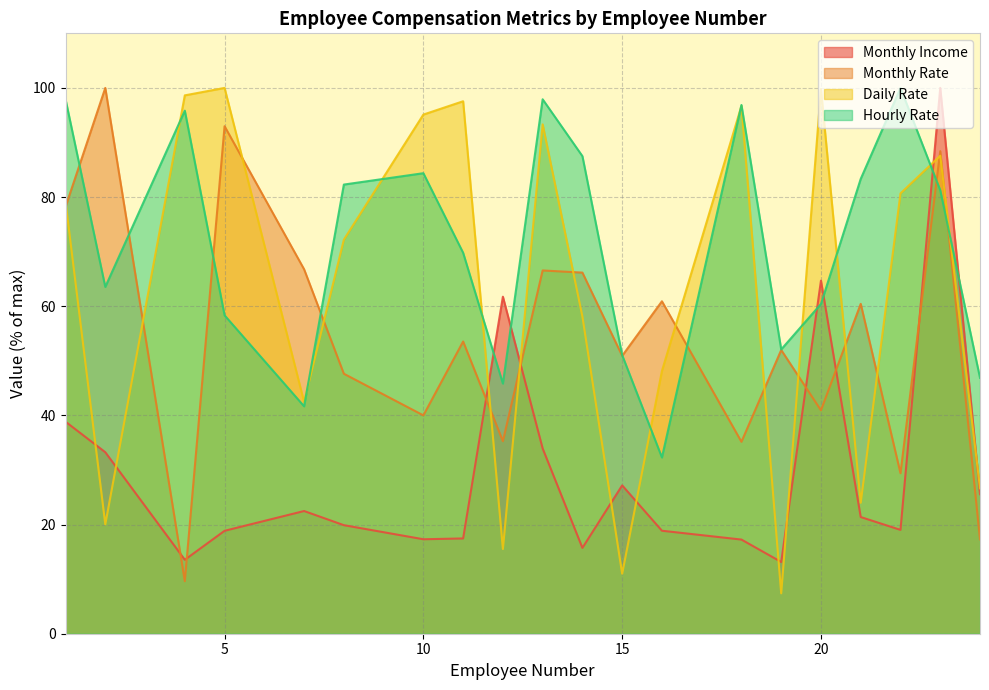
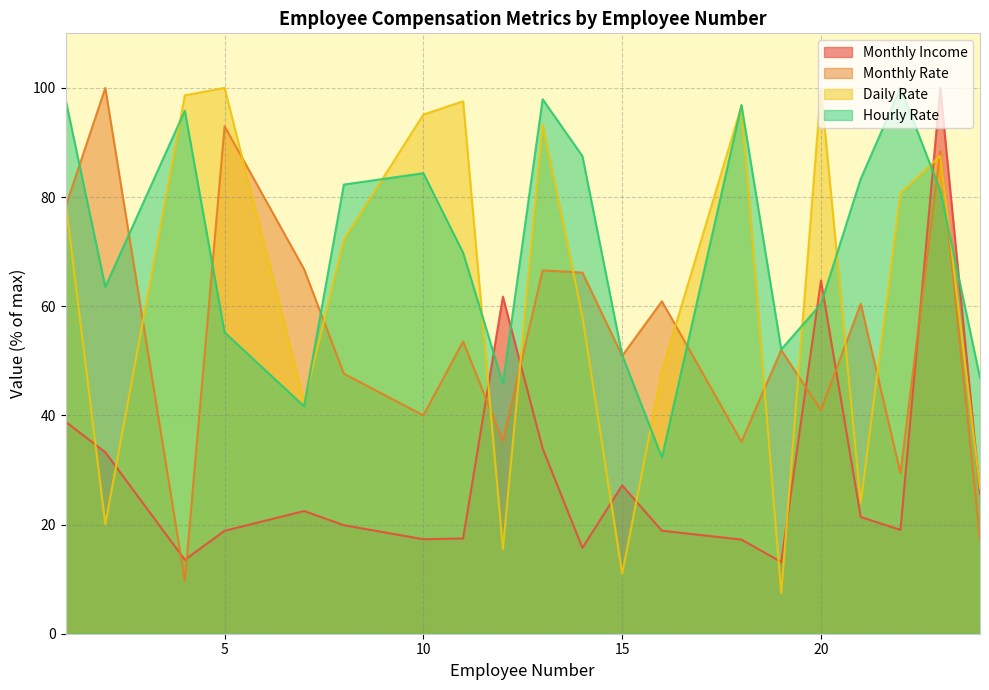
Hourly Rate, 5: 58 -> 55
